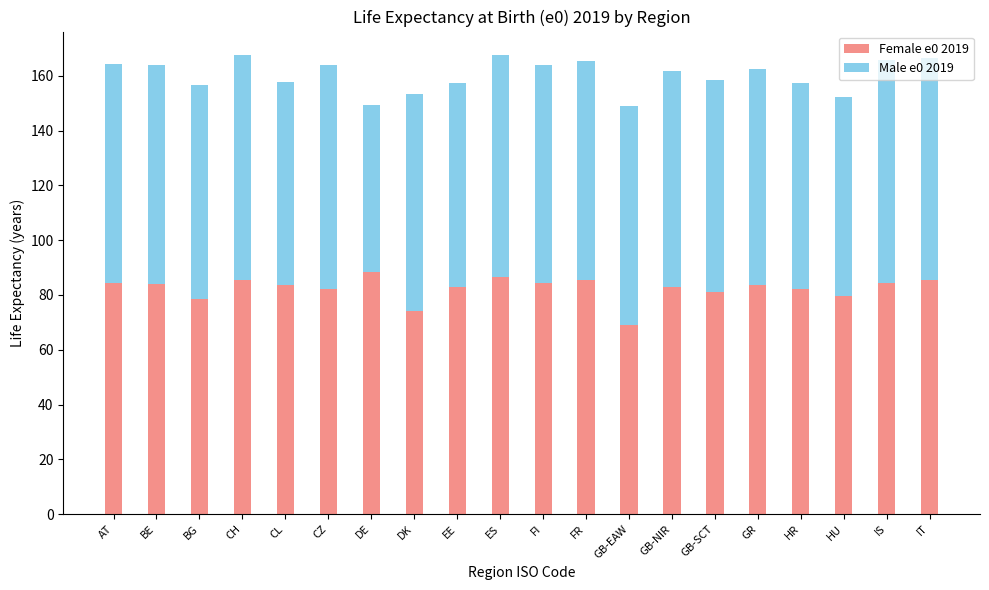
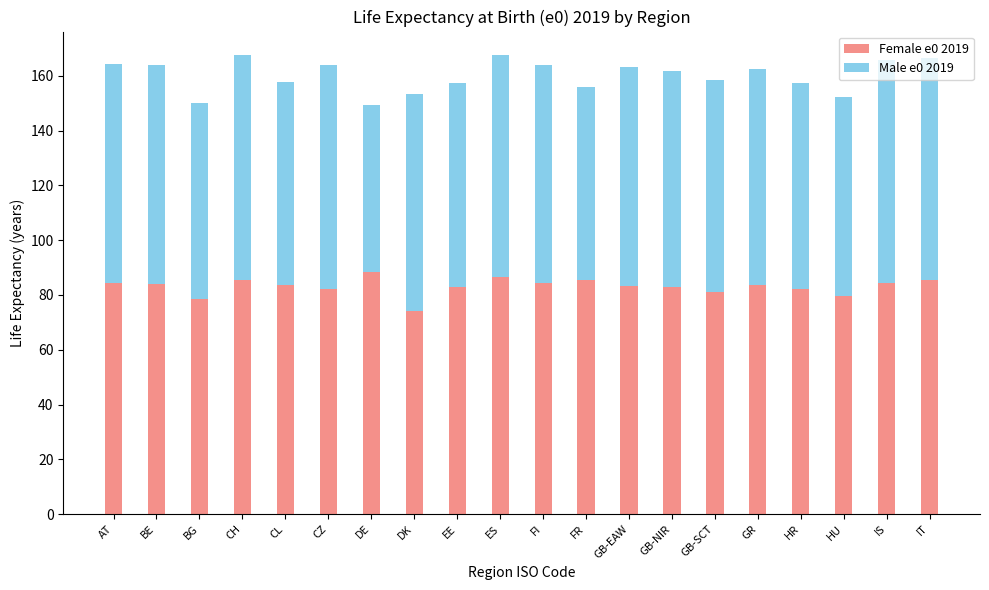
Male e0 2019, BG: 78 -> 72
Male e0 2019, FR: 80 -> 70
Female e0 2019, GB-EAW: 69 -> 83
